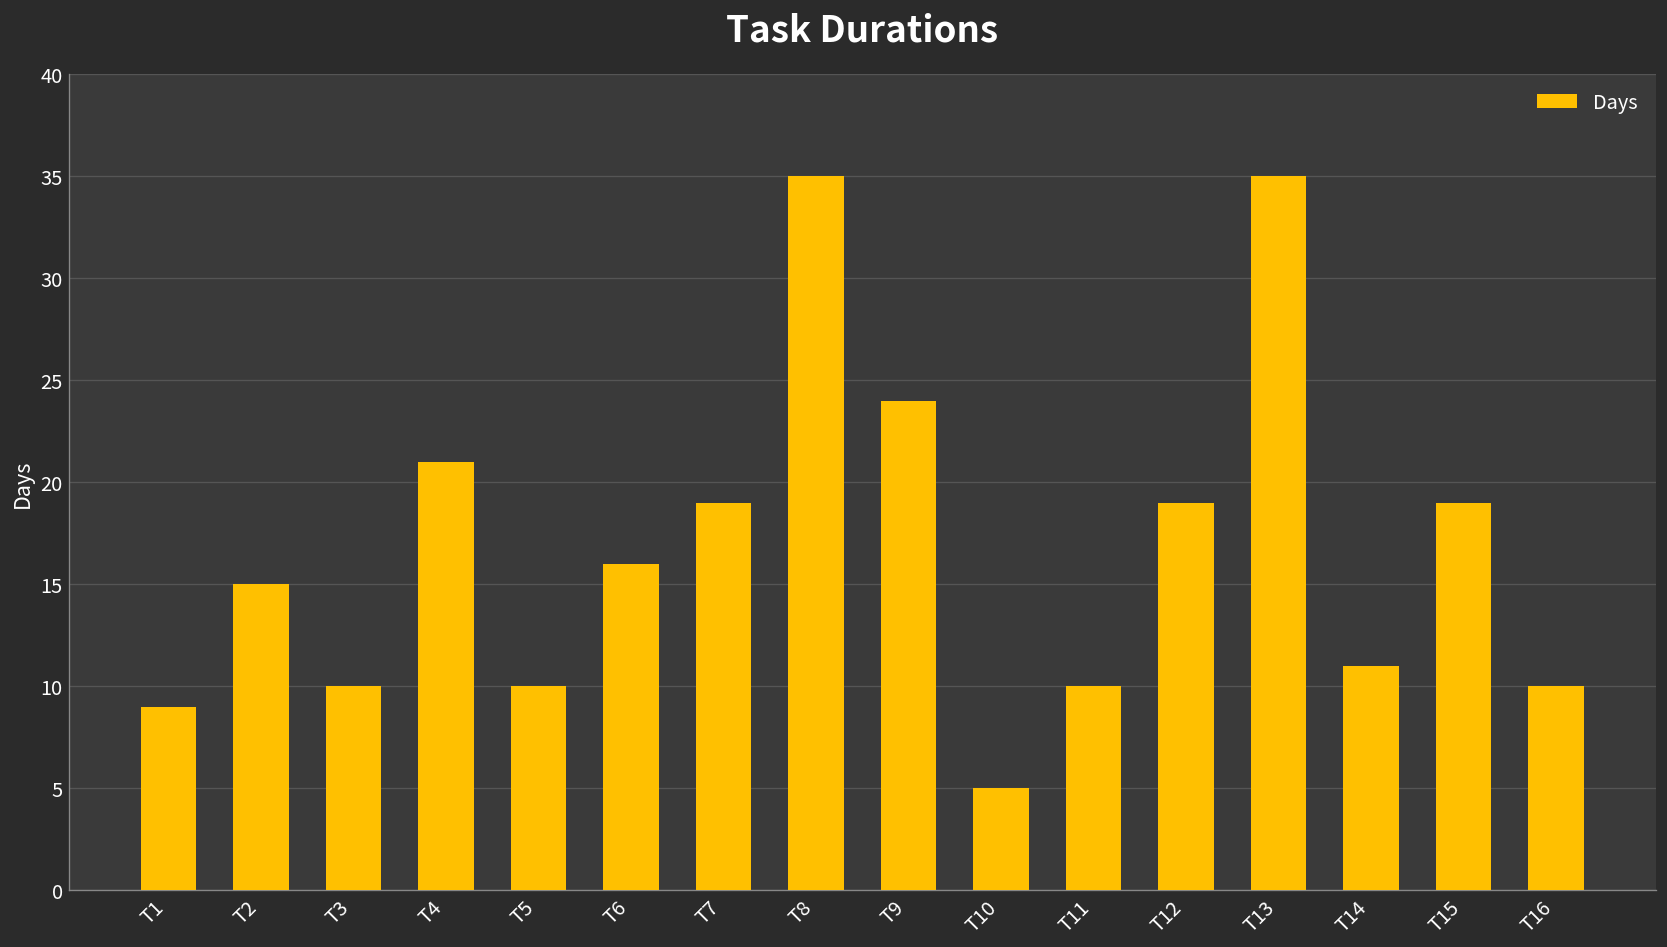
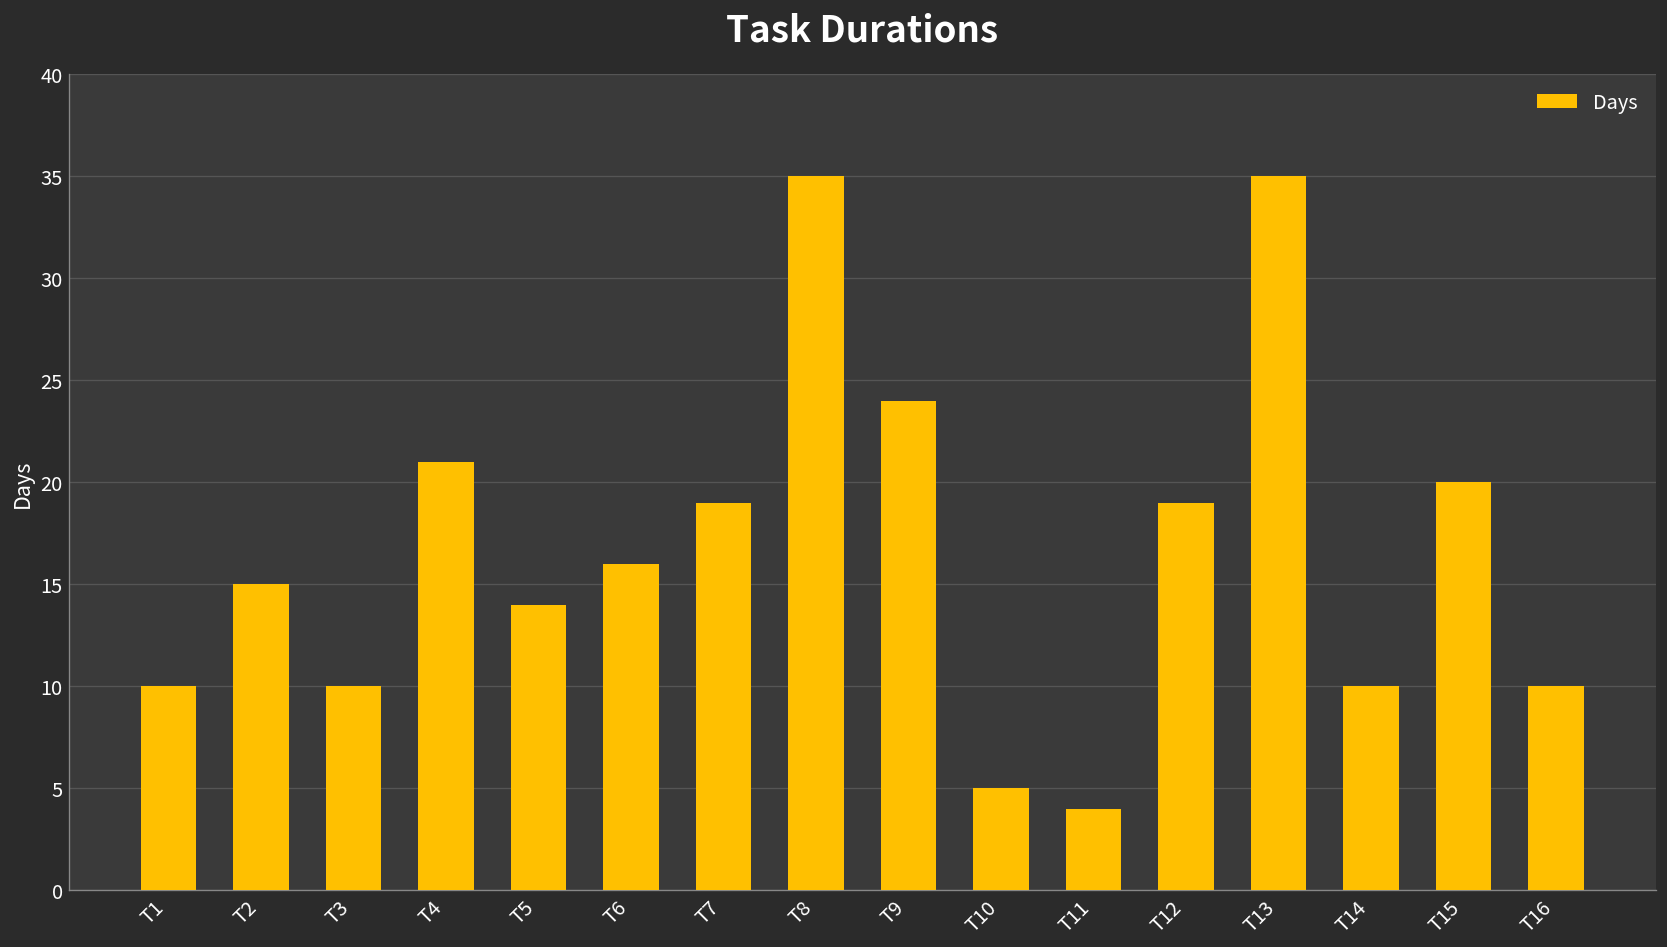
T1: 9 -> 10
T5: 10 -> 14
T11: 10 -> 4
T14: 11 -> 10
T15: 19 -> 20
